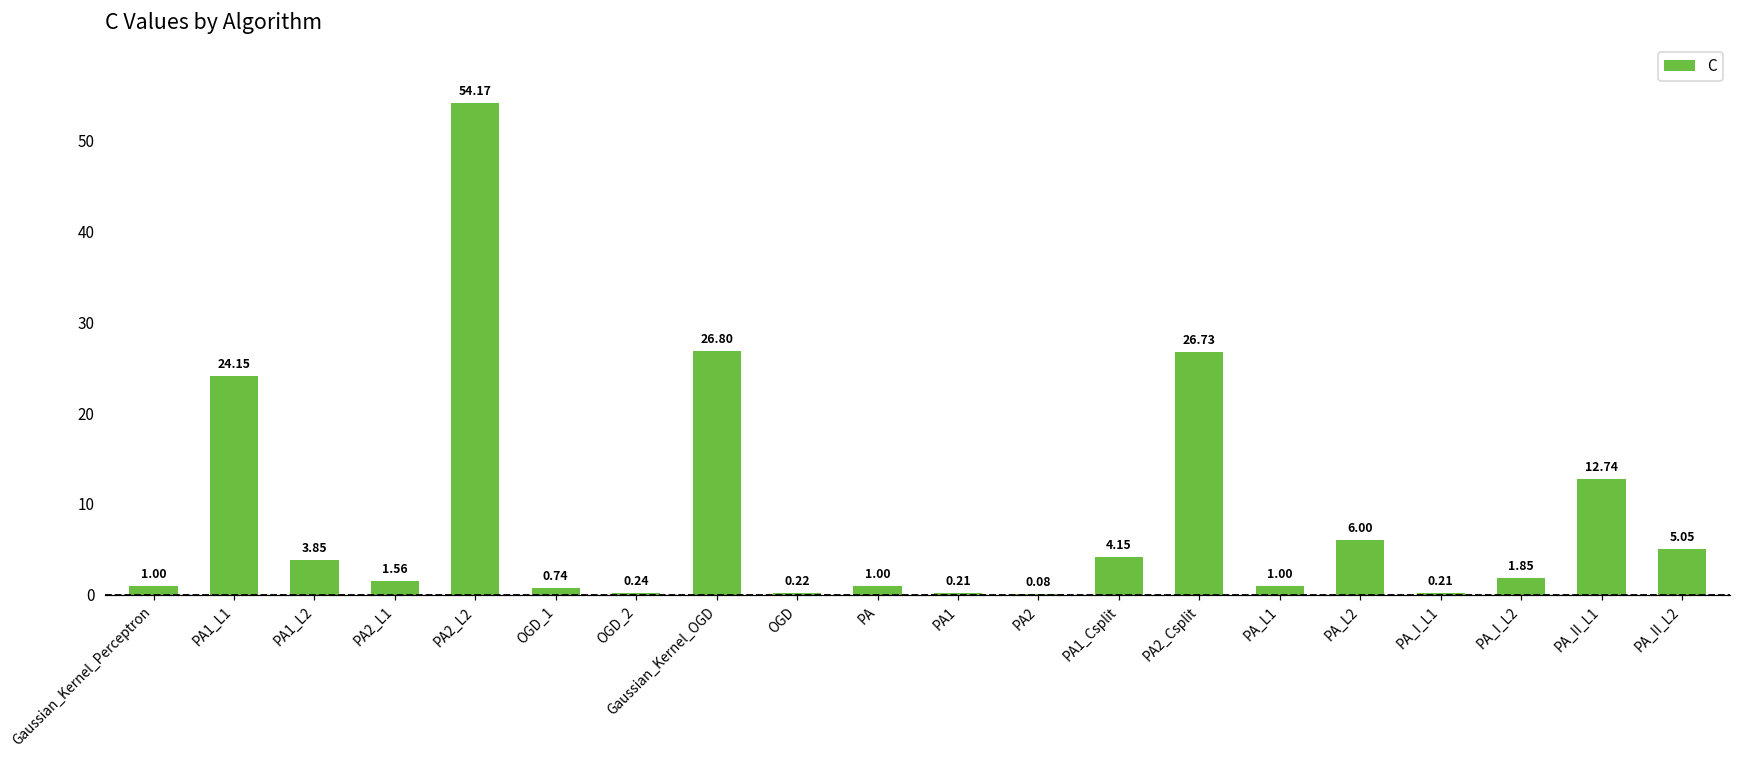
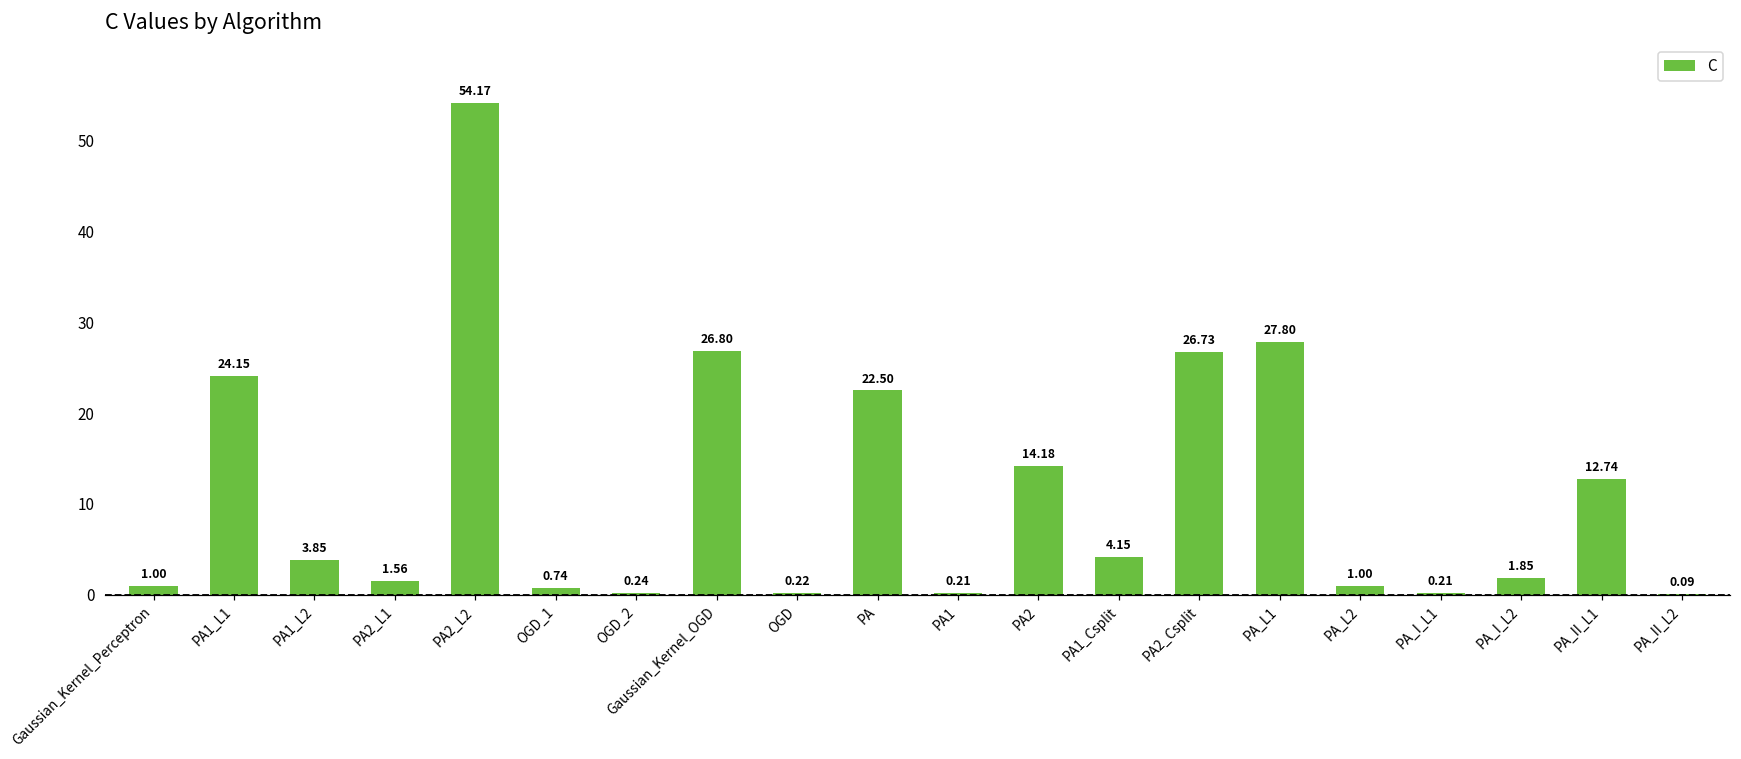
PA: 1.00 -> 22.50
PA2: 0.08 -> 14.18
PA_L1: 1.00 -> 27.80
PA_L2: 6.00 -> 1.00
PA_II_L2: 5.05 -> 0.09
